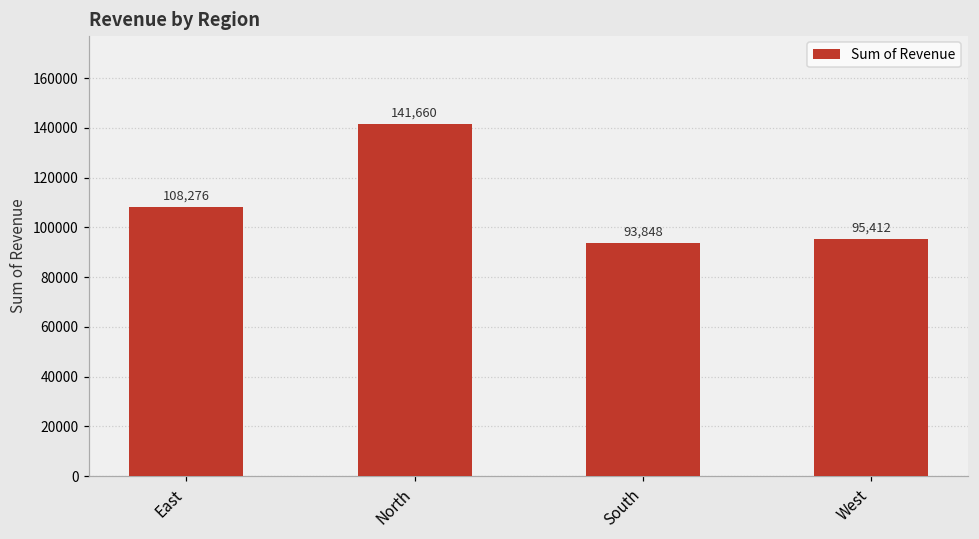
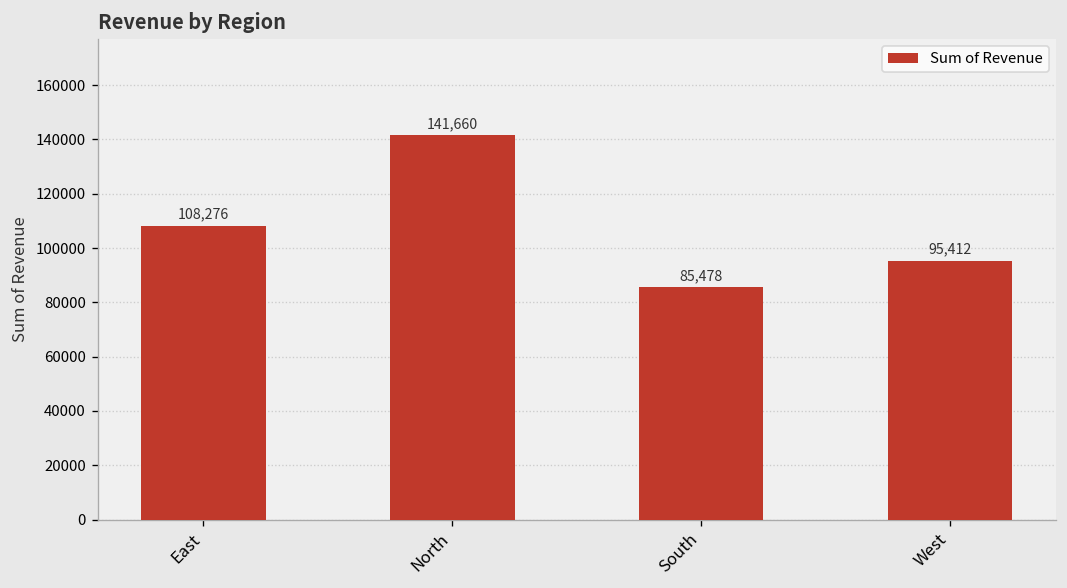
South: 93,848 -> 85,478
